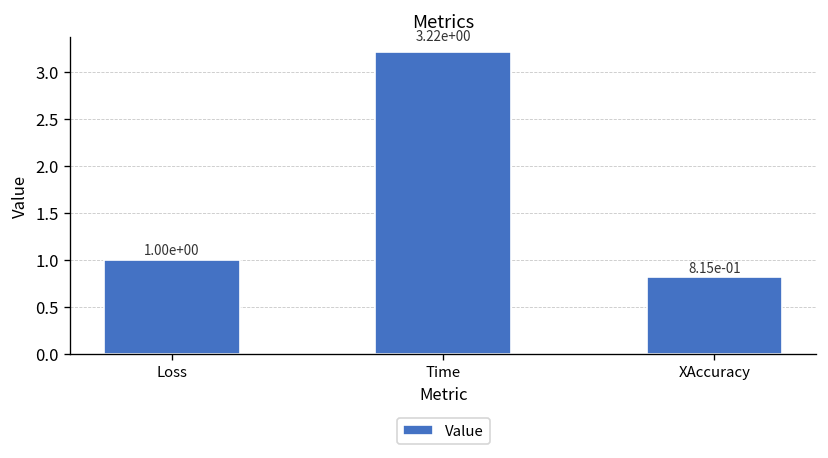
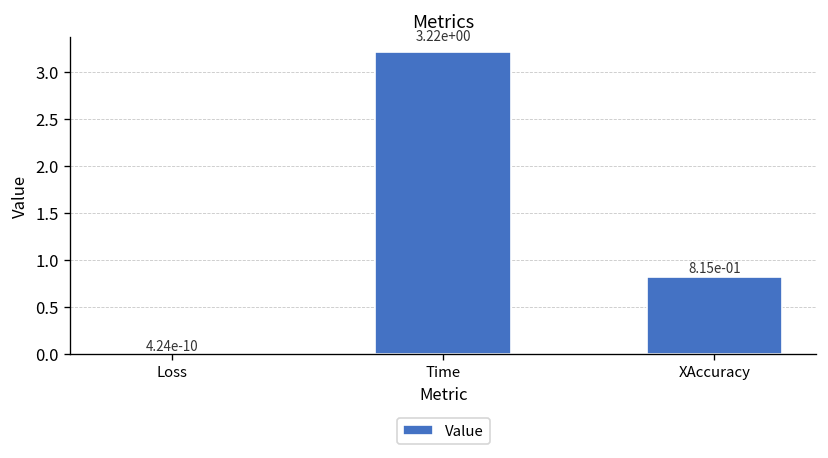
Loss: 1.00e+00 -> 4.24e-10
